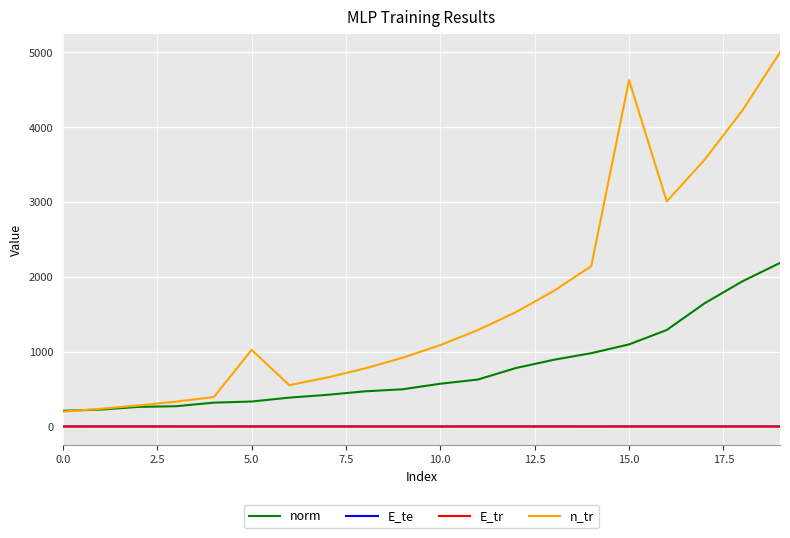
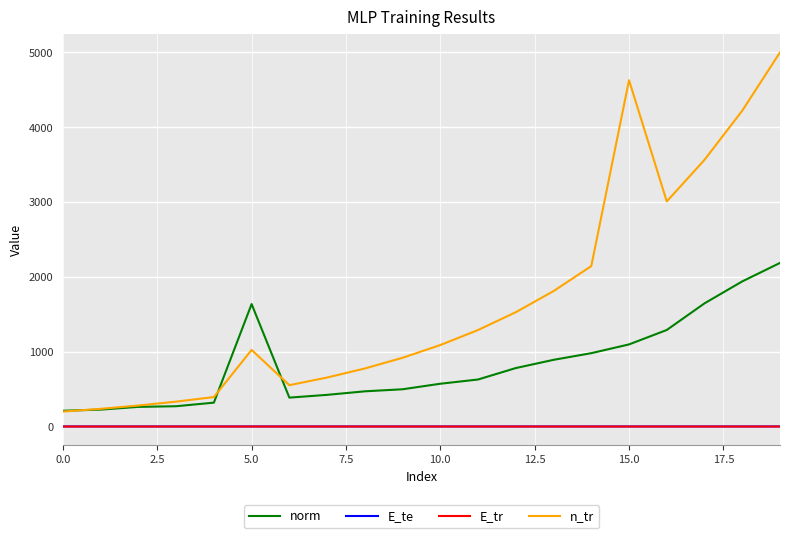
norm, 5.0: 300 -> 1600
